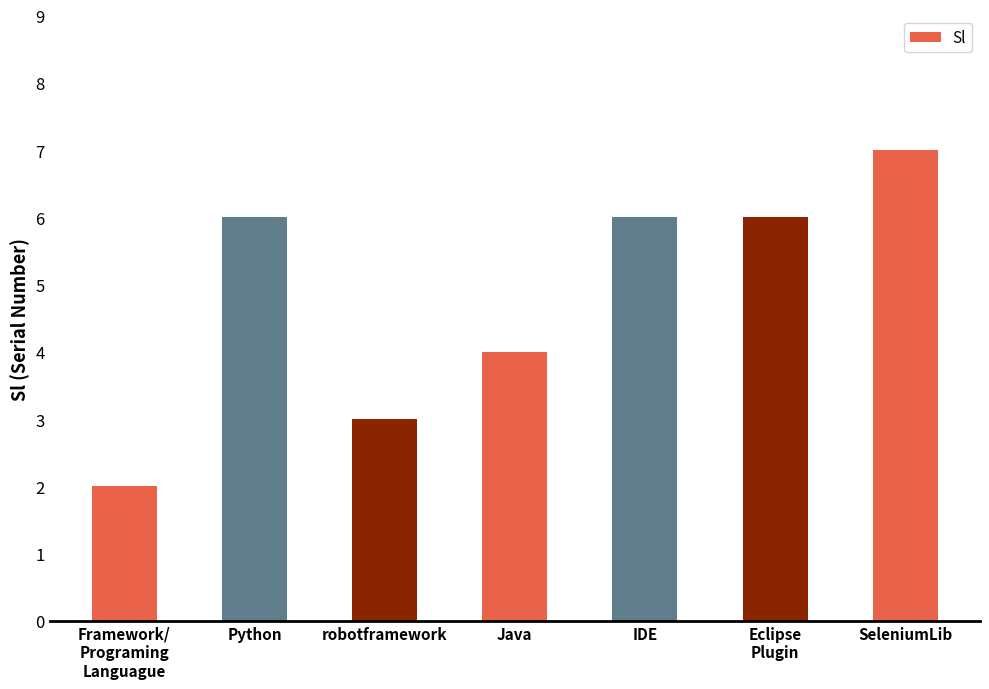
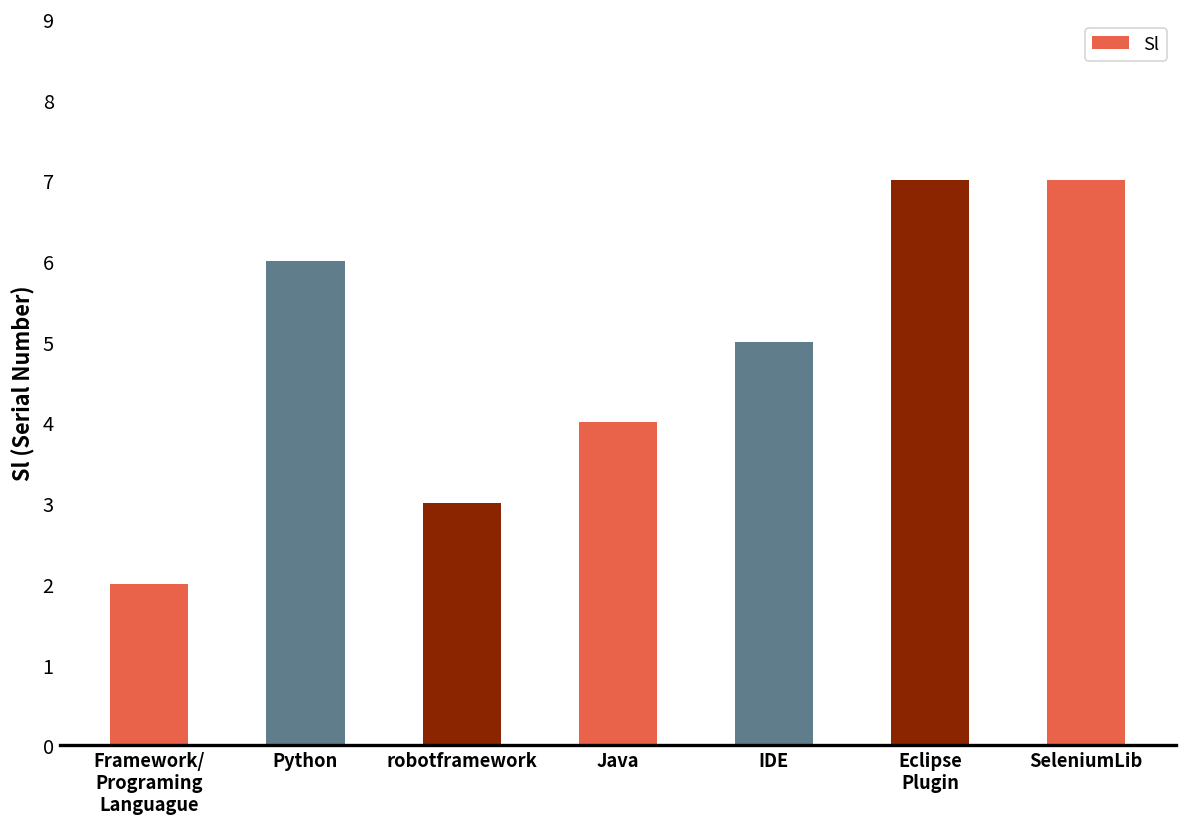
IDE: 6 -> 5
Eclipse Plugin: 6 -> 7
